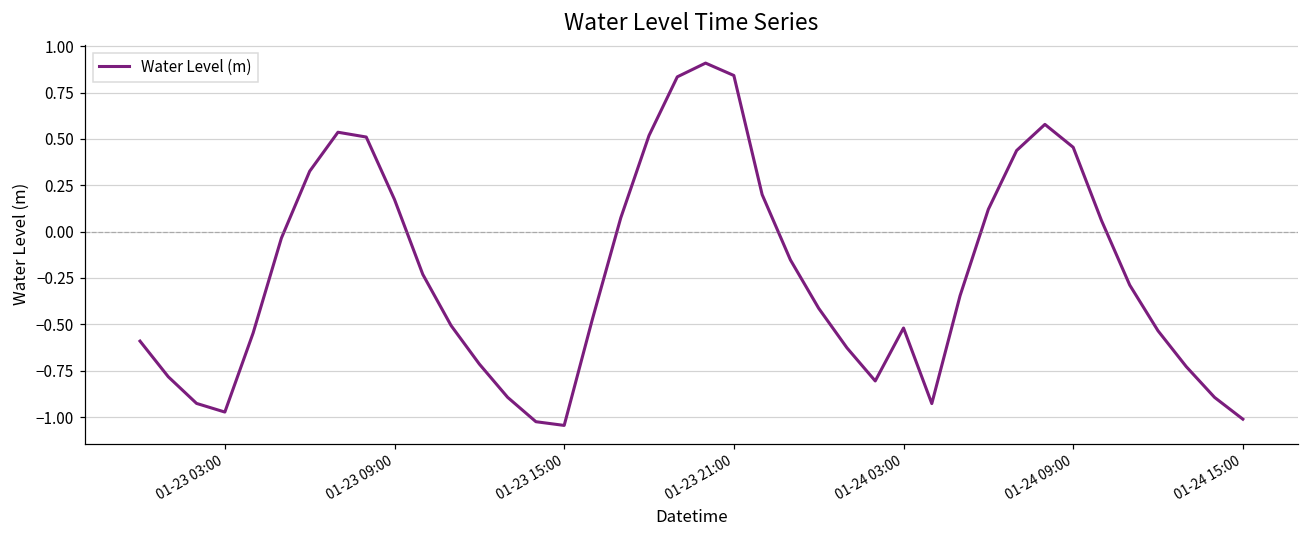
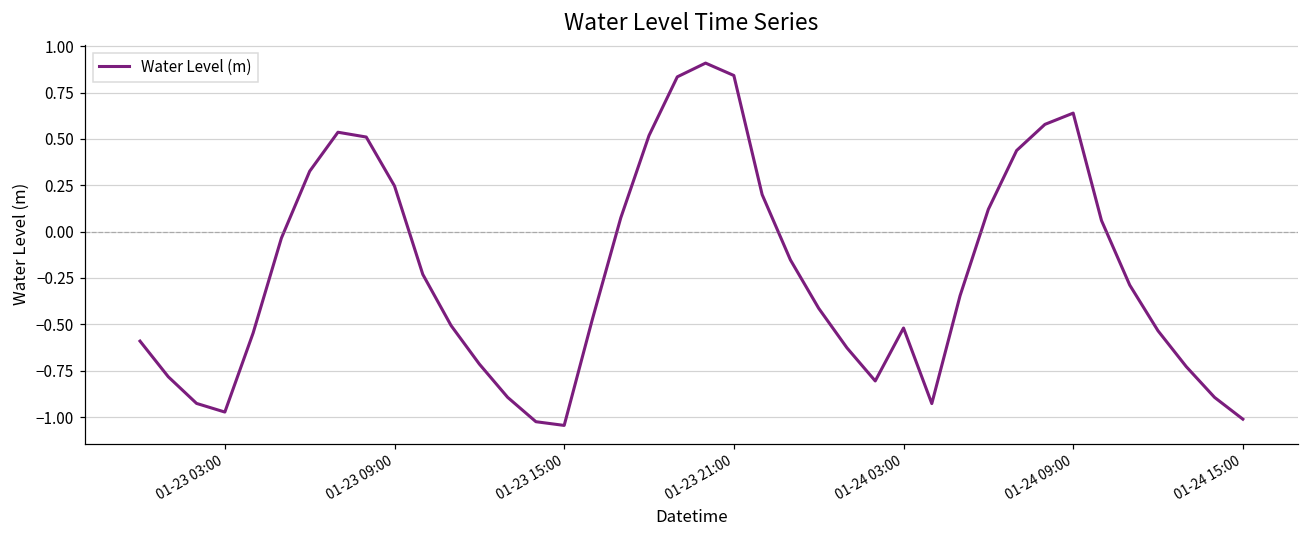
01-23 09:00: 0.17 -> 0.25
01-24 09:00: 0.45 -> 0.64
